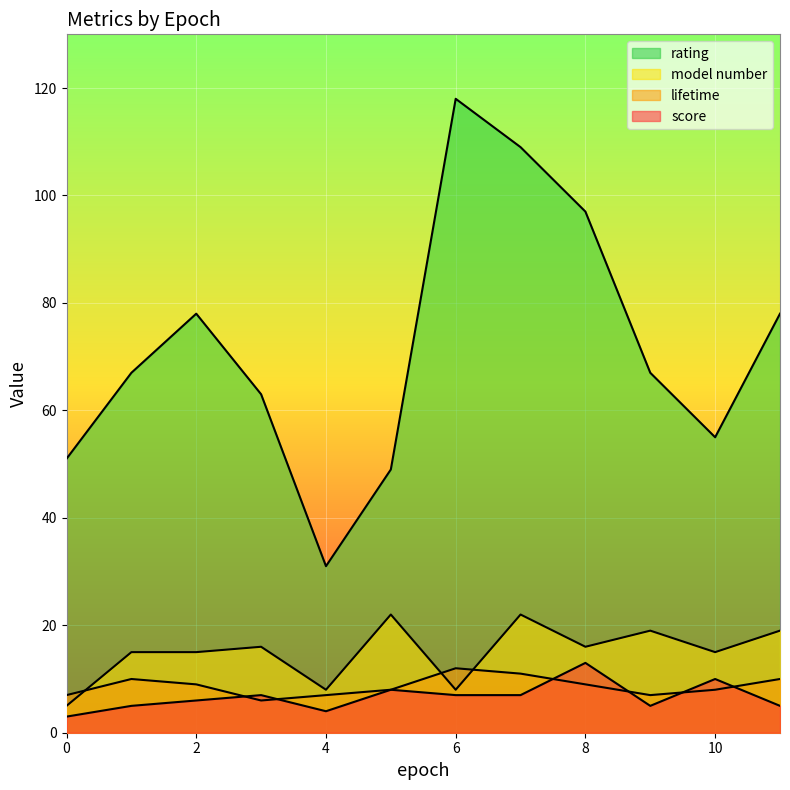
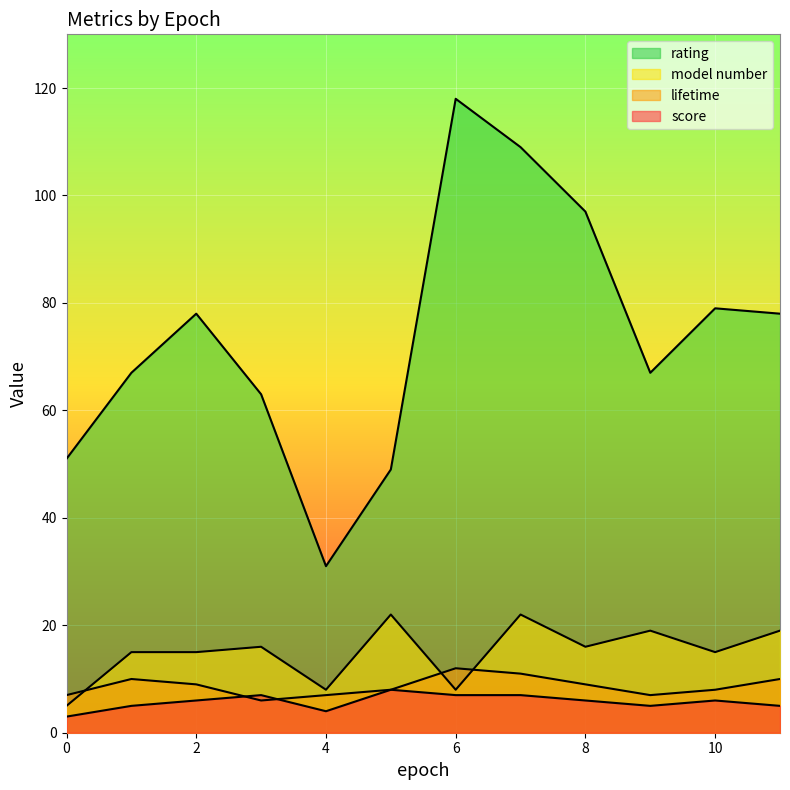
score, 8: 13 -> 6
rating, 10: 55 -> 79
score, 10: 10 -> 6
